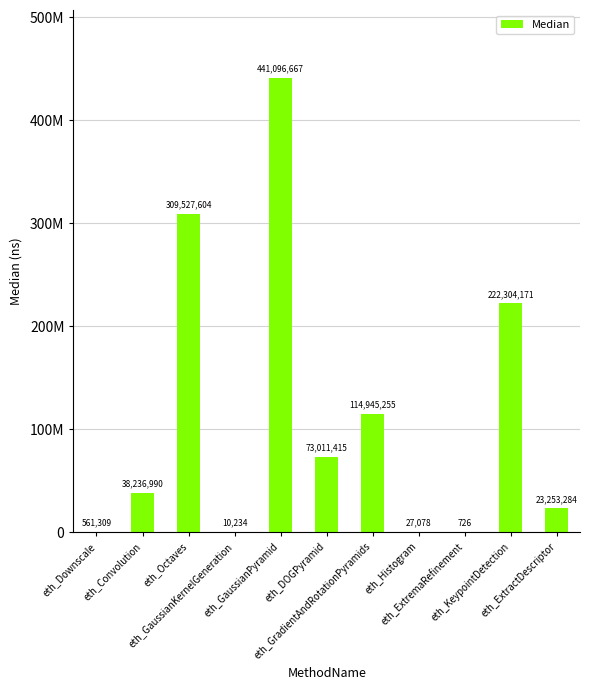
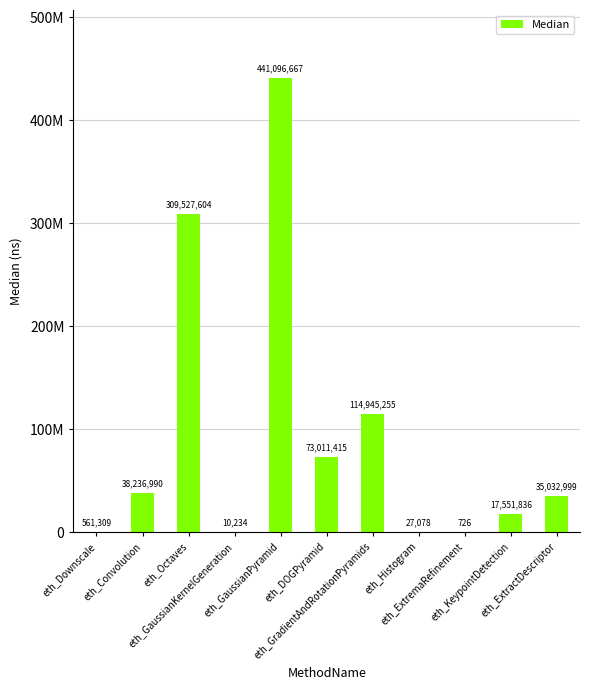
eth_KeypointDetection: 222,304,171 -> 17,551,836
eth_ExtractDescriptor: 23,253,284 -> 35,032,999
